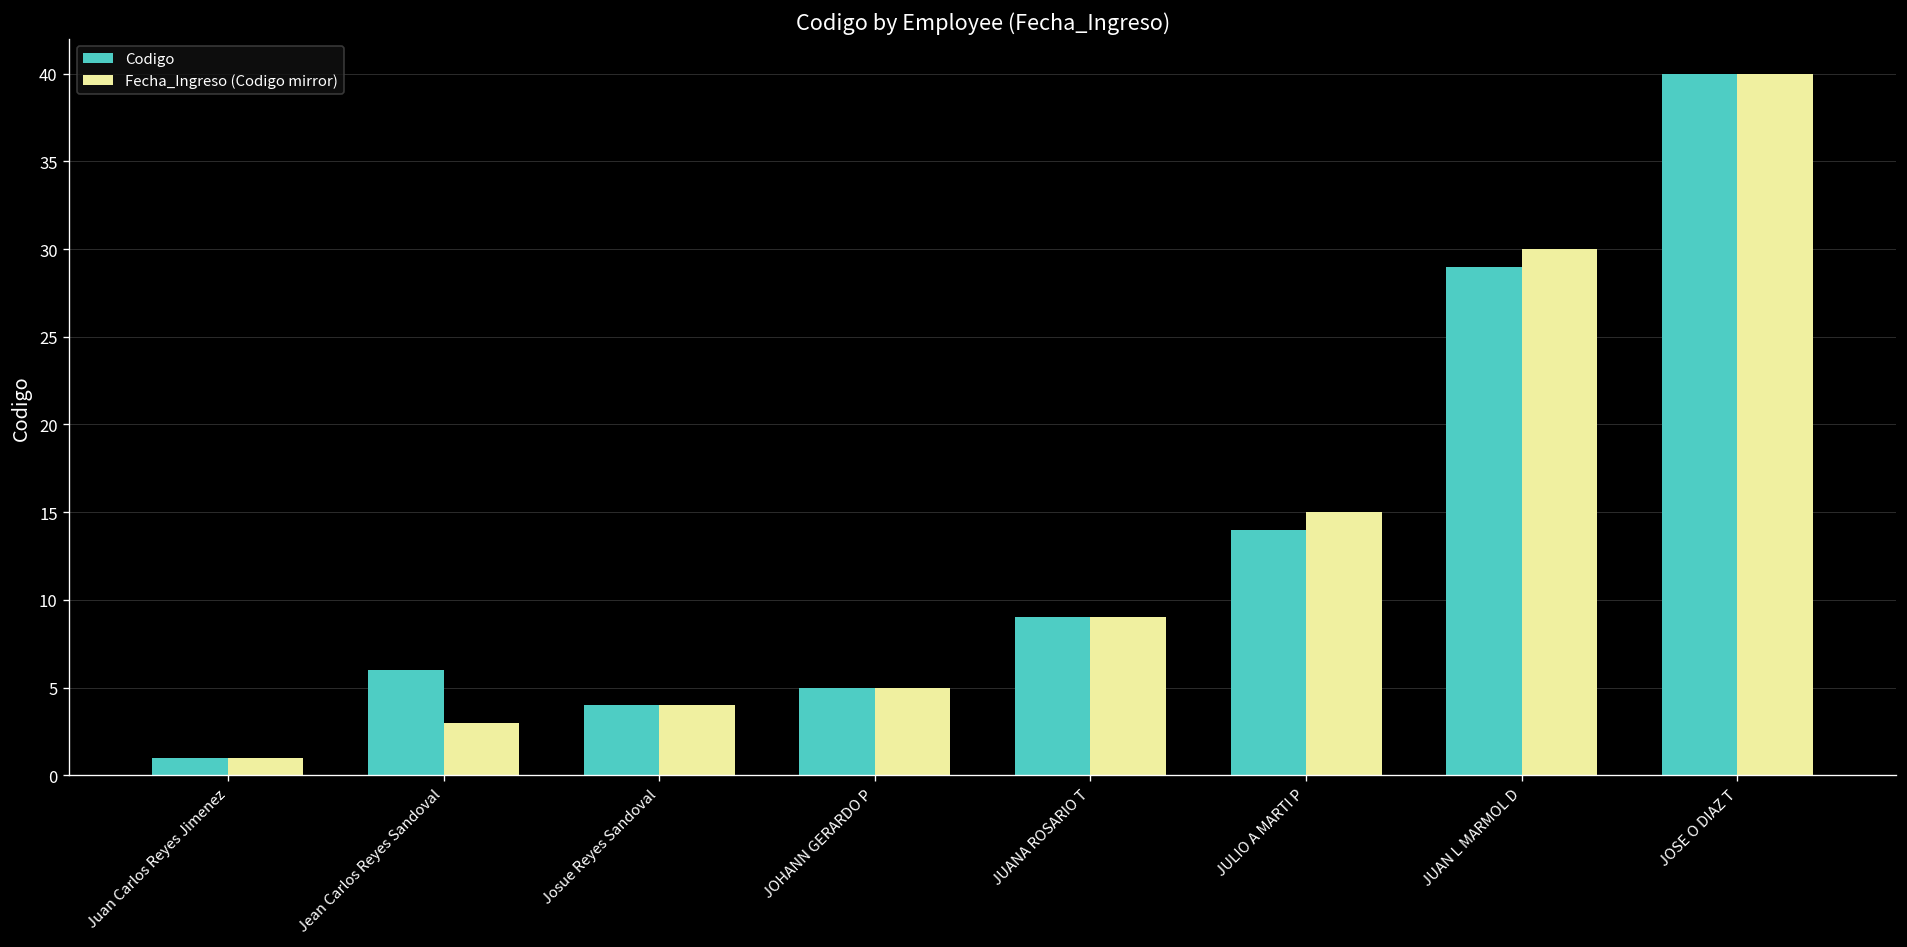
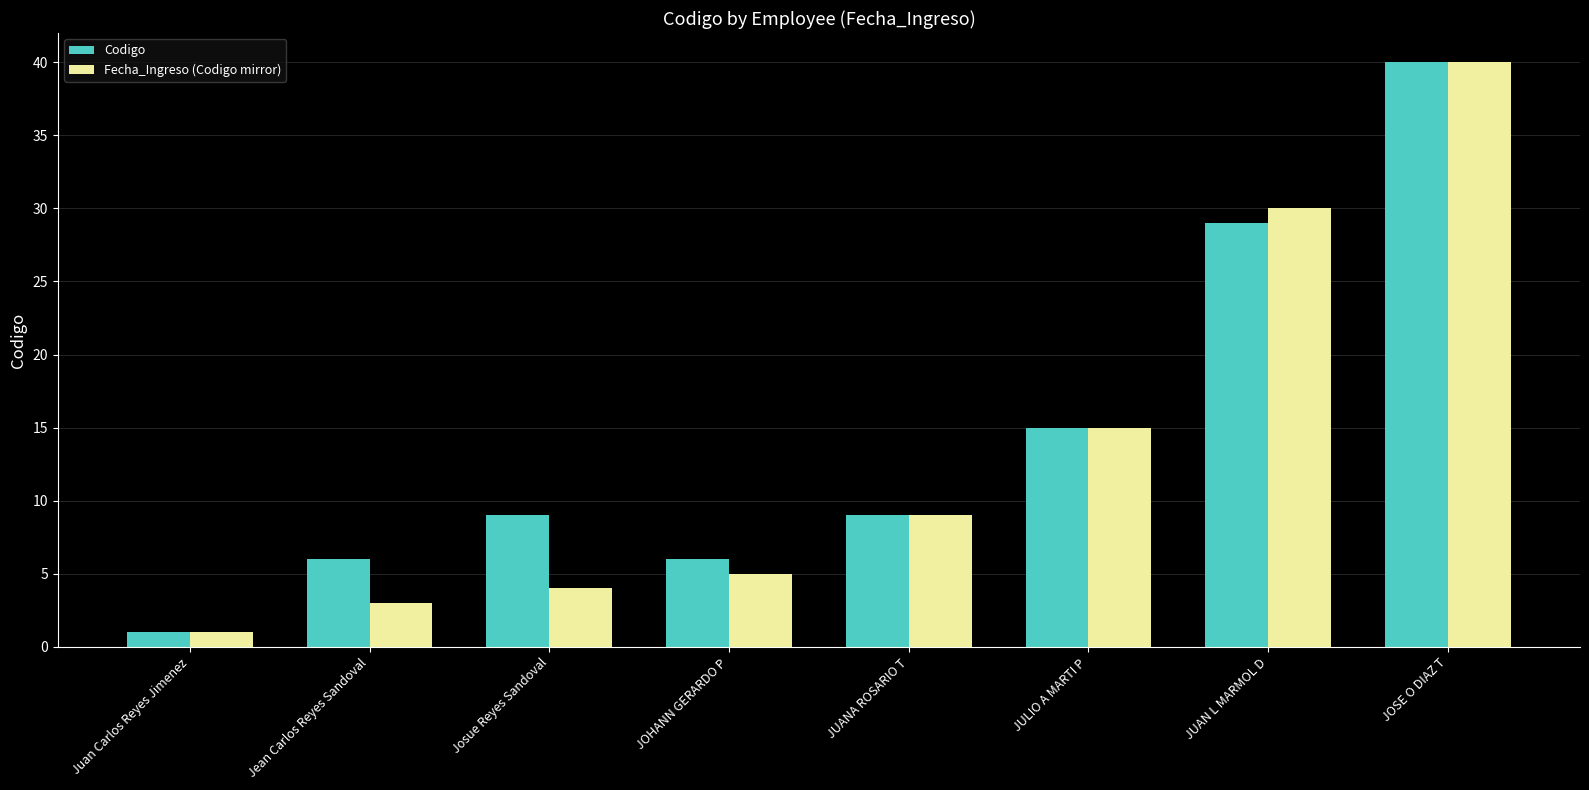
Codigo, Josue Reyes Sandoval: 4 -> 9
Codigo, JOHANN GERARDO P: 5 -> 6
Codigo, JULIO A MARTI P: 14 -> 15
